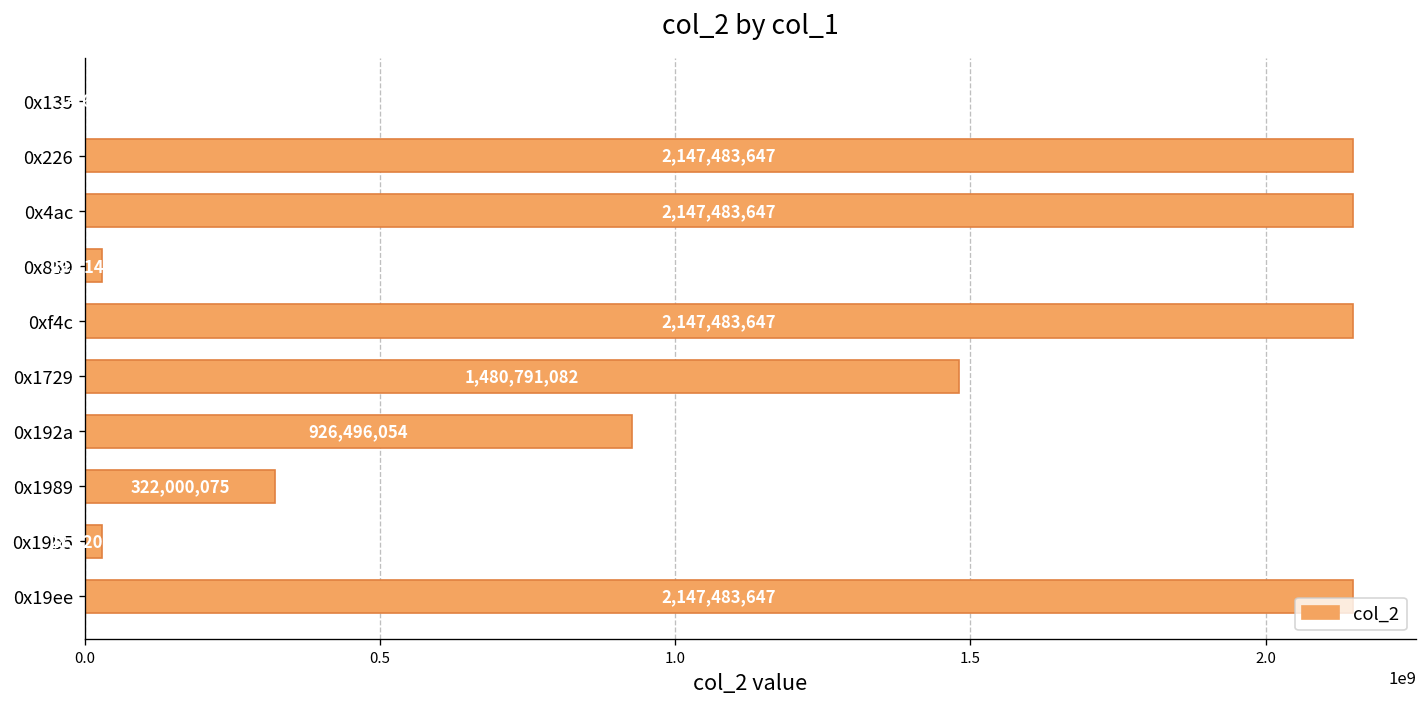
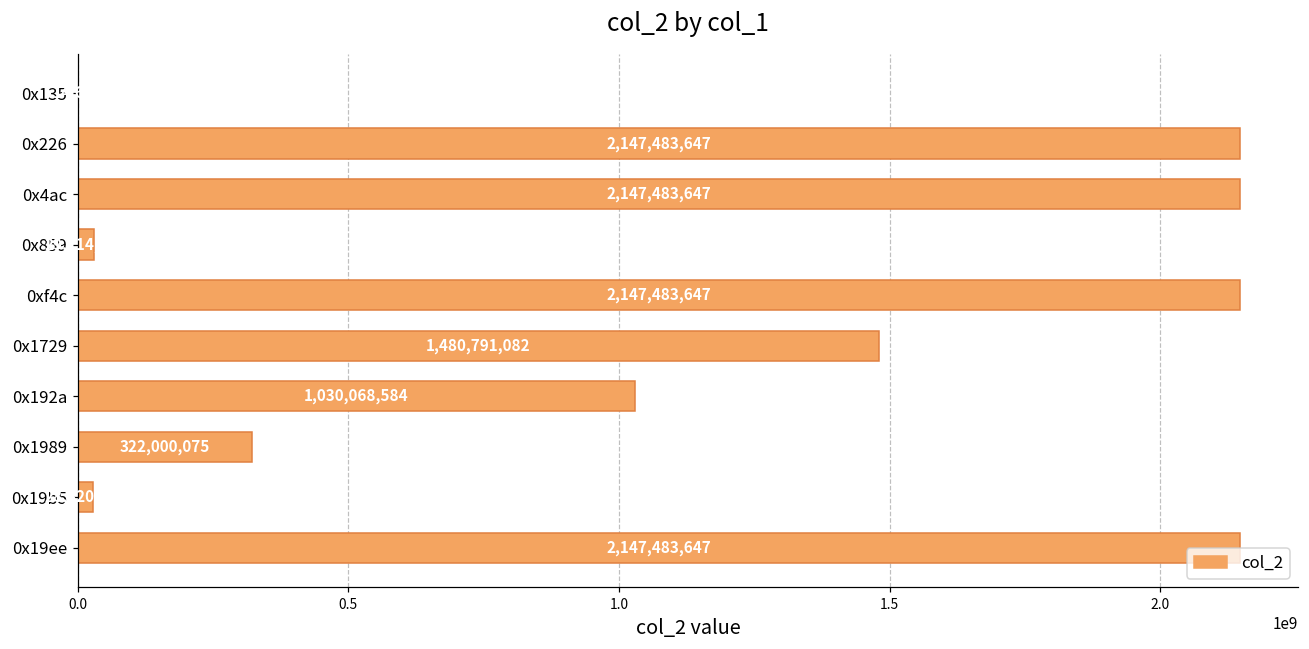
0x192a: 926,496,054 -> 1,030,068,584
